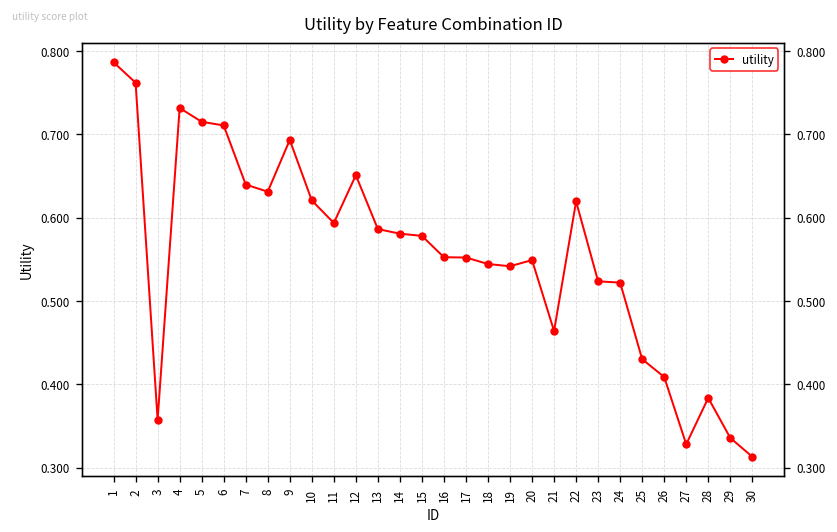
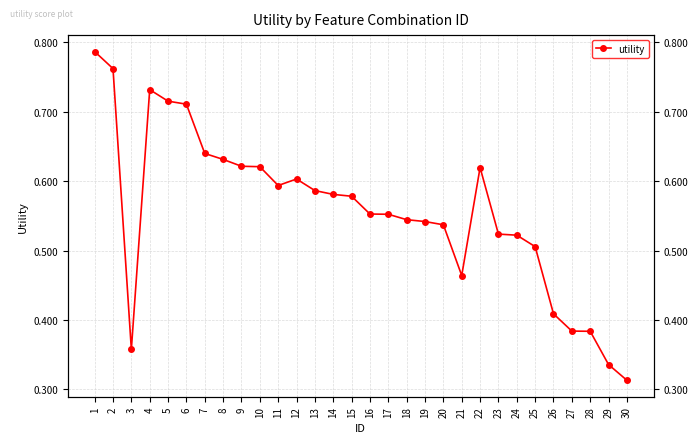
9: 0.69 -> 0.62
12: 0.65 -> 0.60
20: 0.55 -> 0.54
25: 0.43 -> 0.51
27: 0.33 -> 0.38
